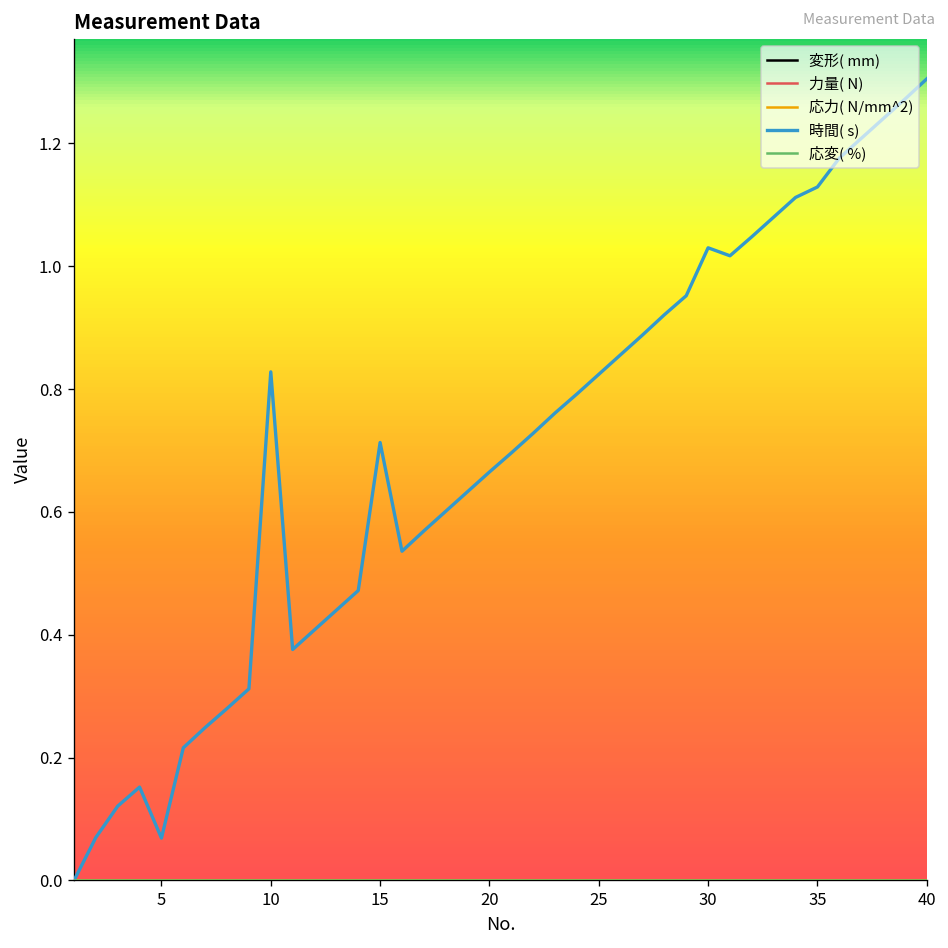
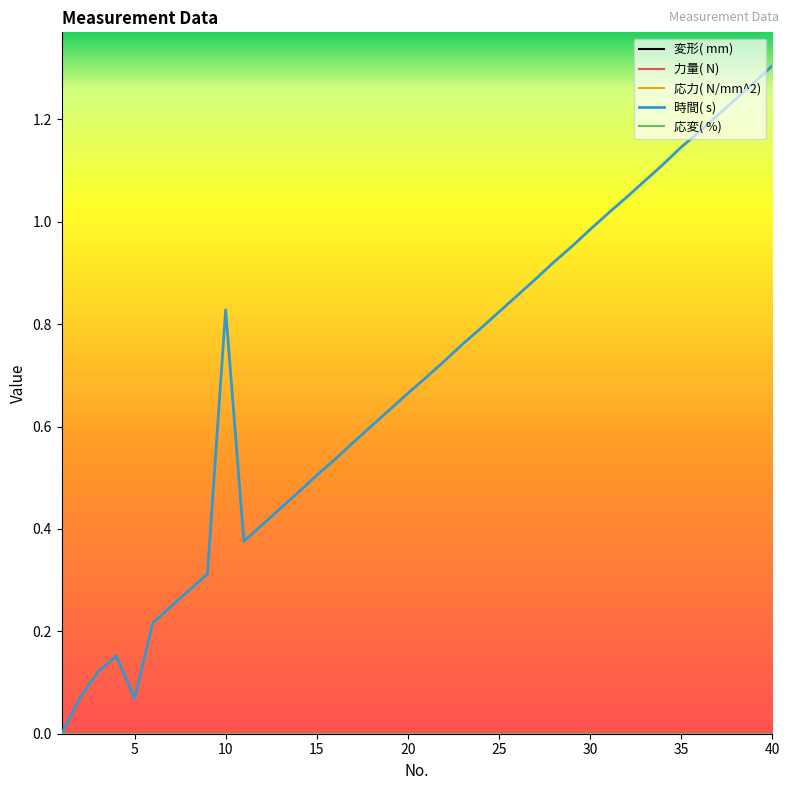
時間( s), 15: 0.71 -> 0.51
時間( s), 30: 1.03 -> 0.99
時間( s), 35: 1.13 -> 1.15
